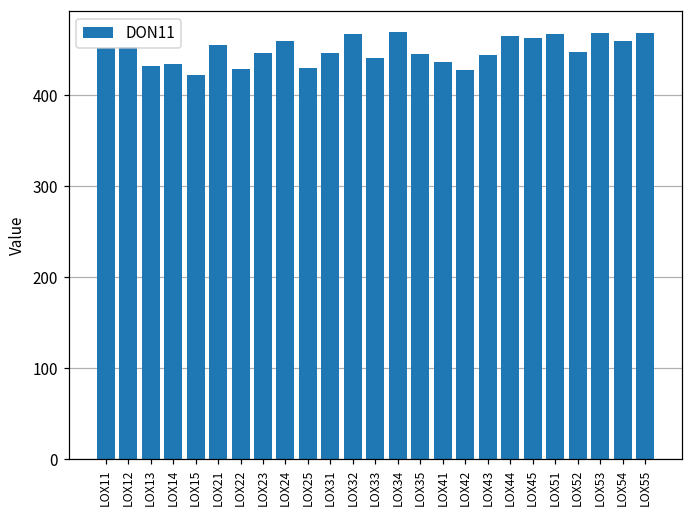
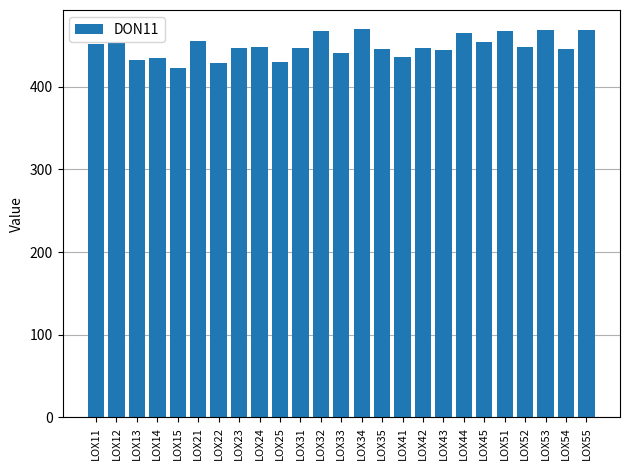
LOX24: 460 -> 450
LOX42: 430 -> 450
LOX45: 460 -> 450
LOX54: 460 -> 450
